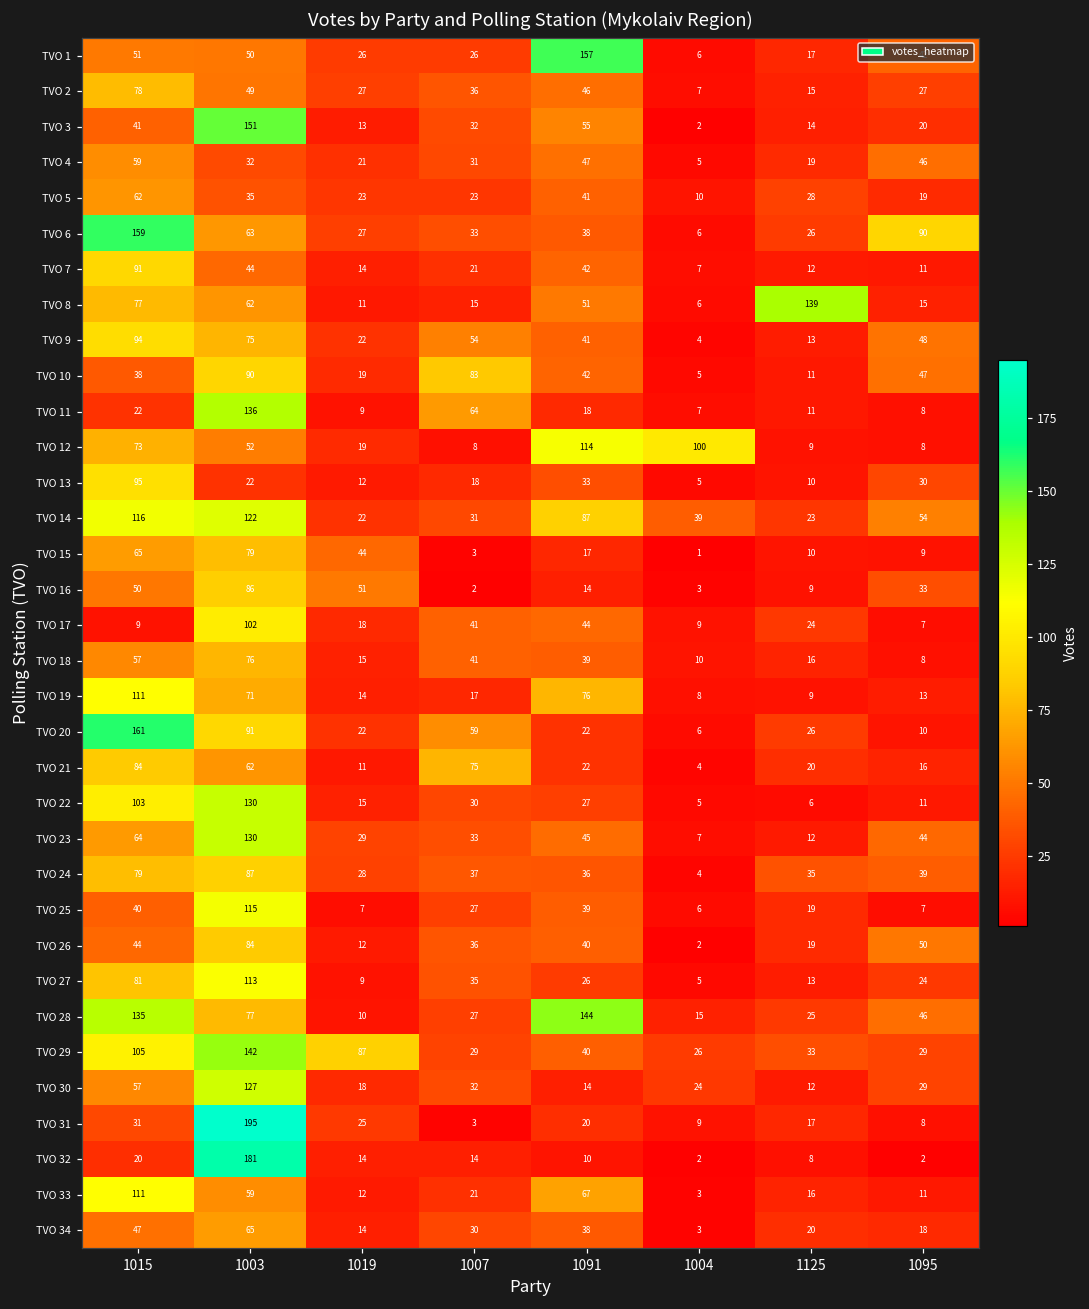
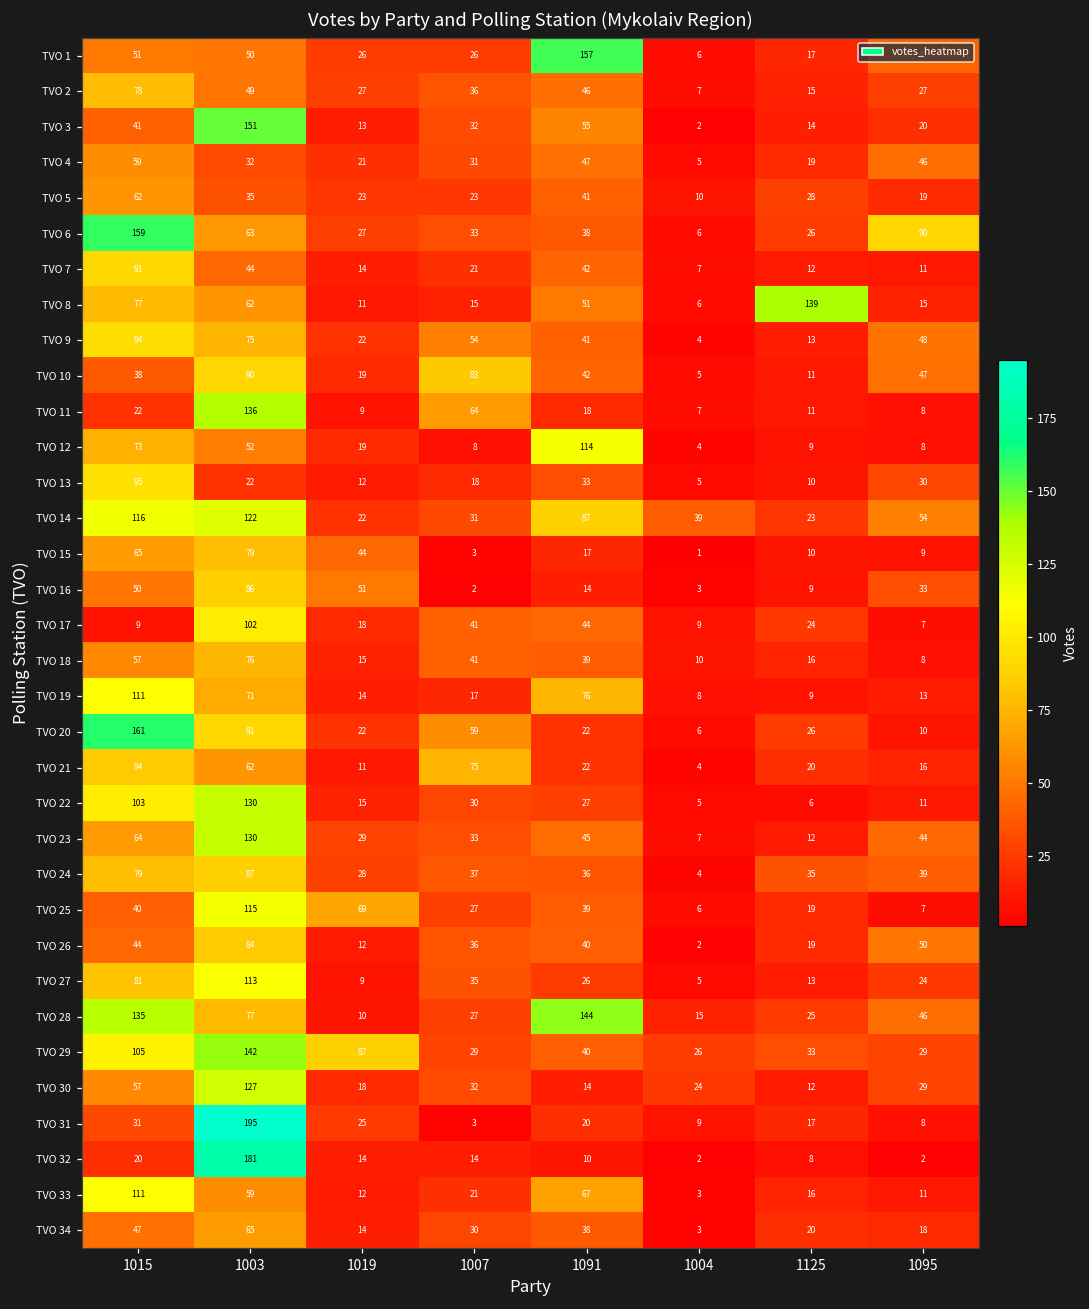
TVO 12, 1004: 100 -> 4
TVO 25, 1019: 7 -> 69
